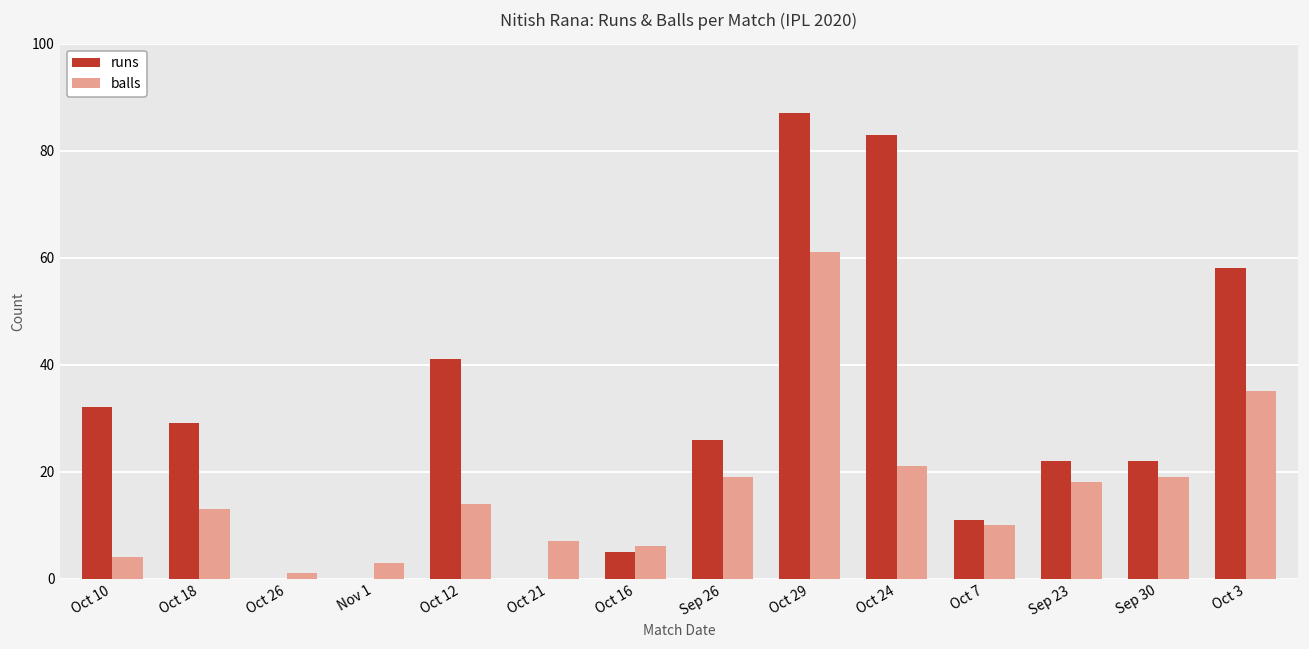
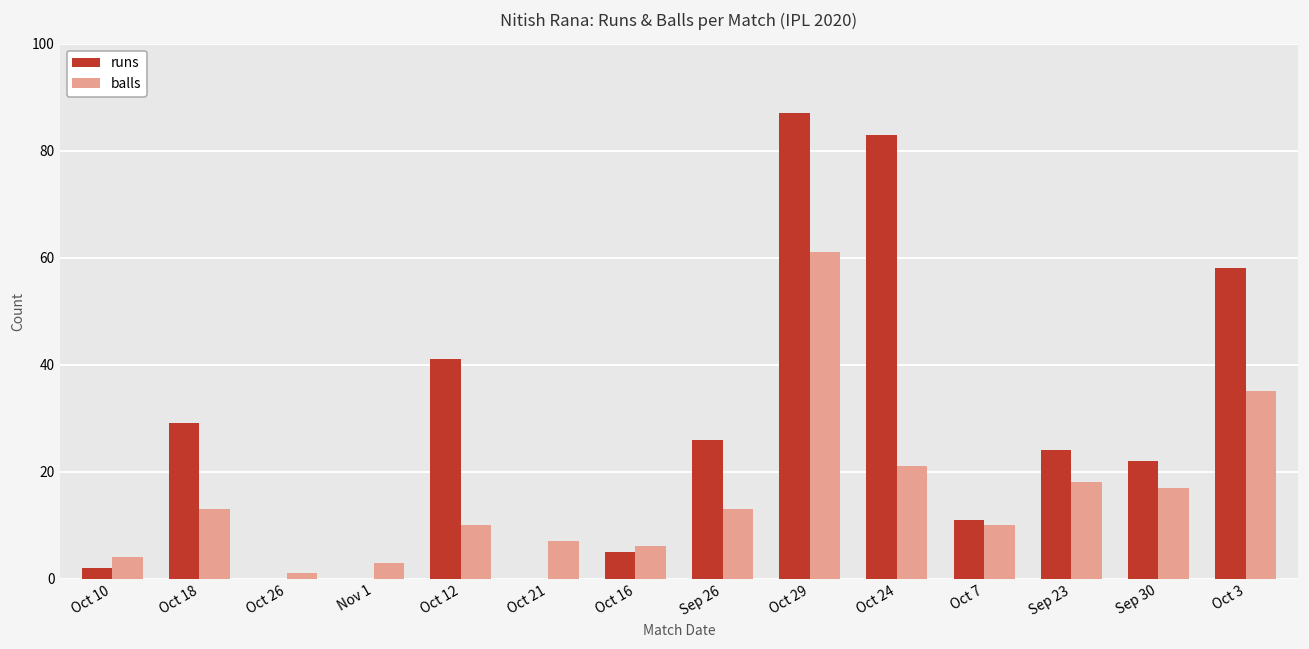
runs, Oct 10: 32 -> 2
balls, Oct 12: 14 -> 10
balls, Sep 26: 19 -> 13
runs, Sep 23: 22 -> 24
balls, Sep 30: 19 -> 17
